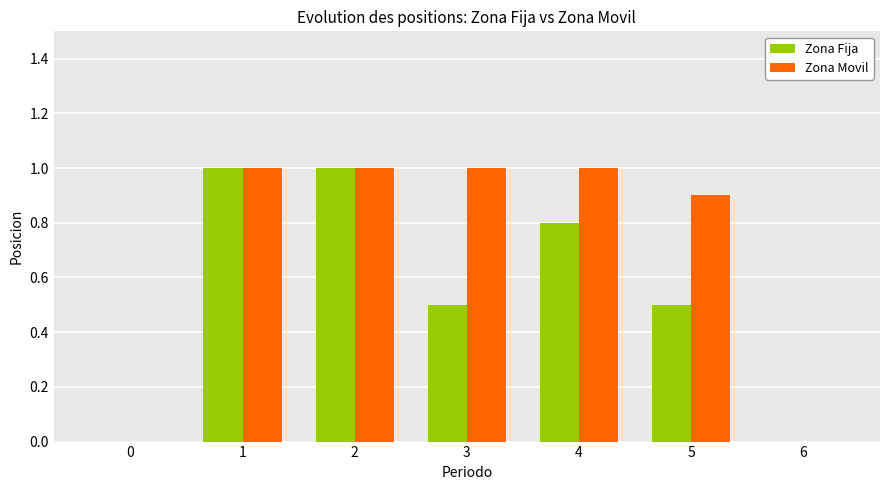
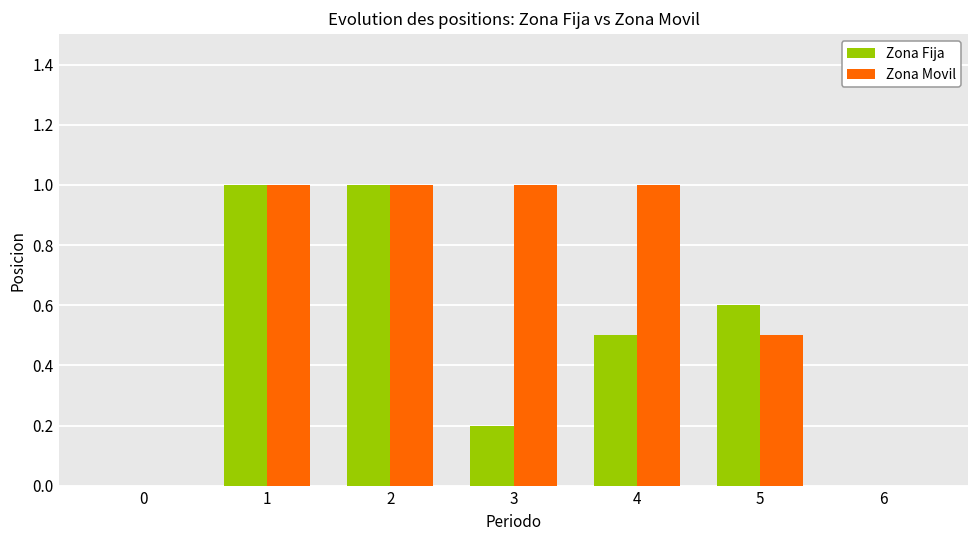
Zona Fija, 3: 0.5 -> 0.2
Zona Fija, 4: 0.8 -> 0.5
Zona Fija, 5: 0.5 -> 0.6
Zona Movil, 5: 0.9 -> 0.5
